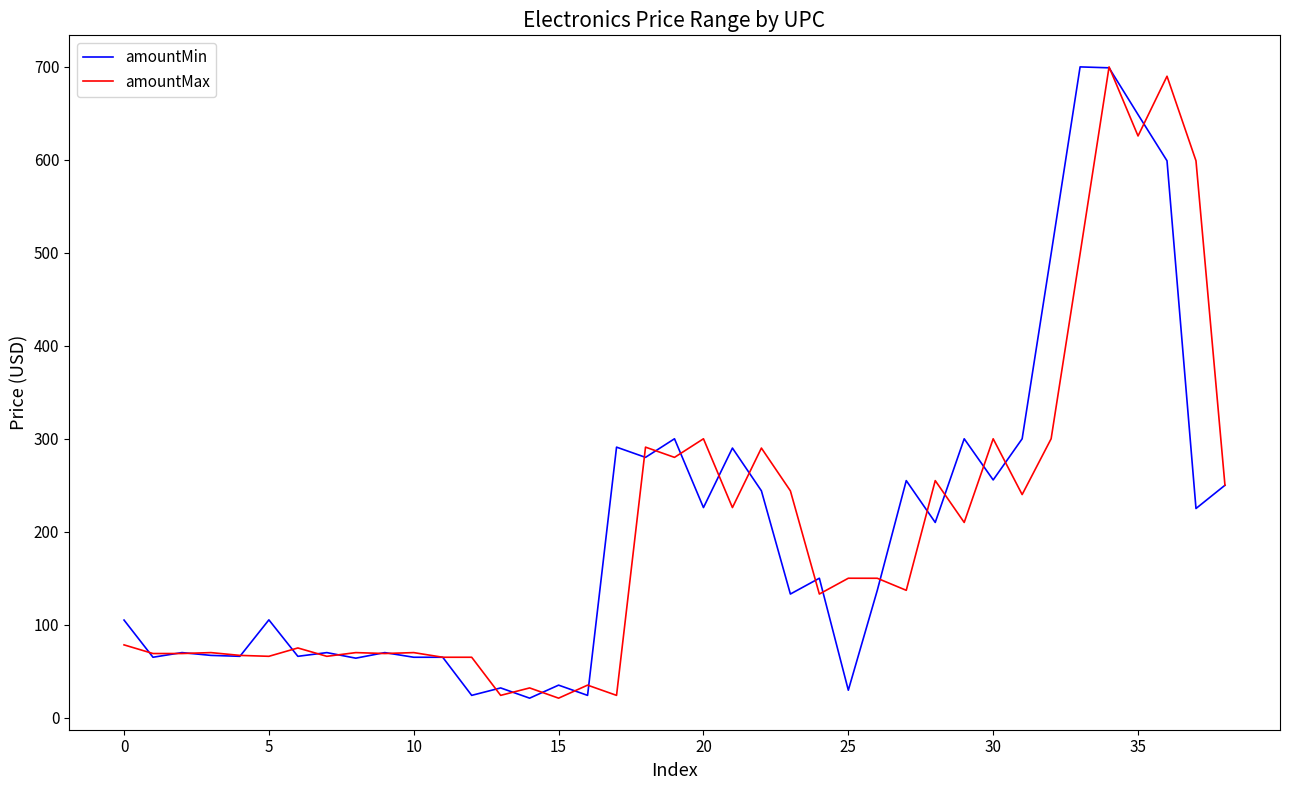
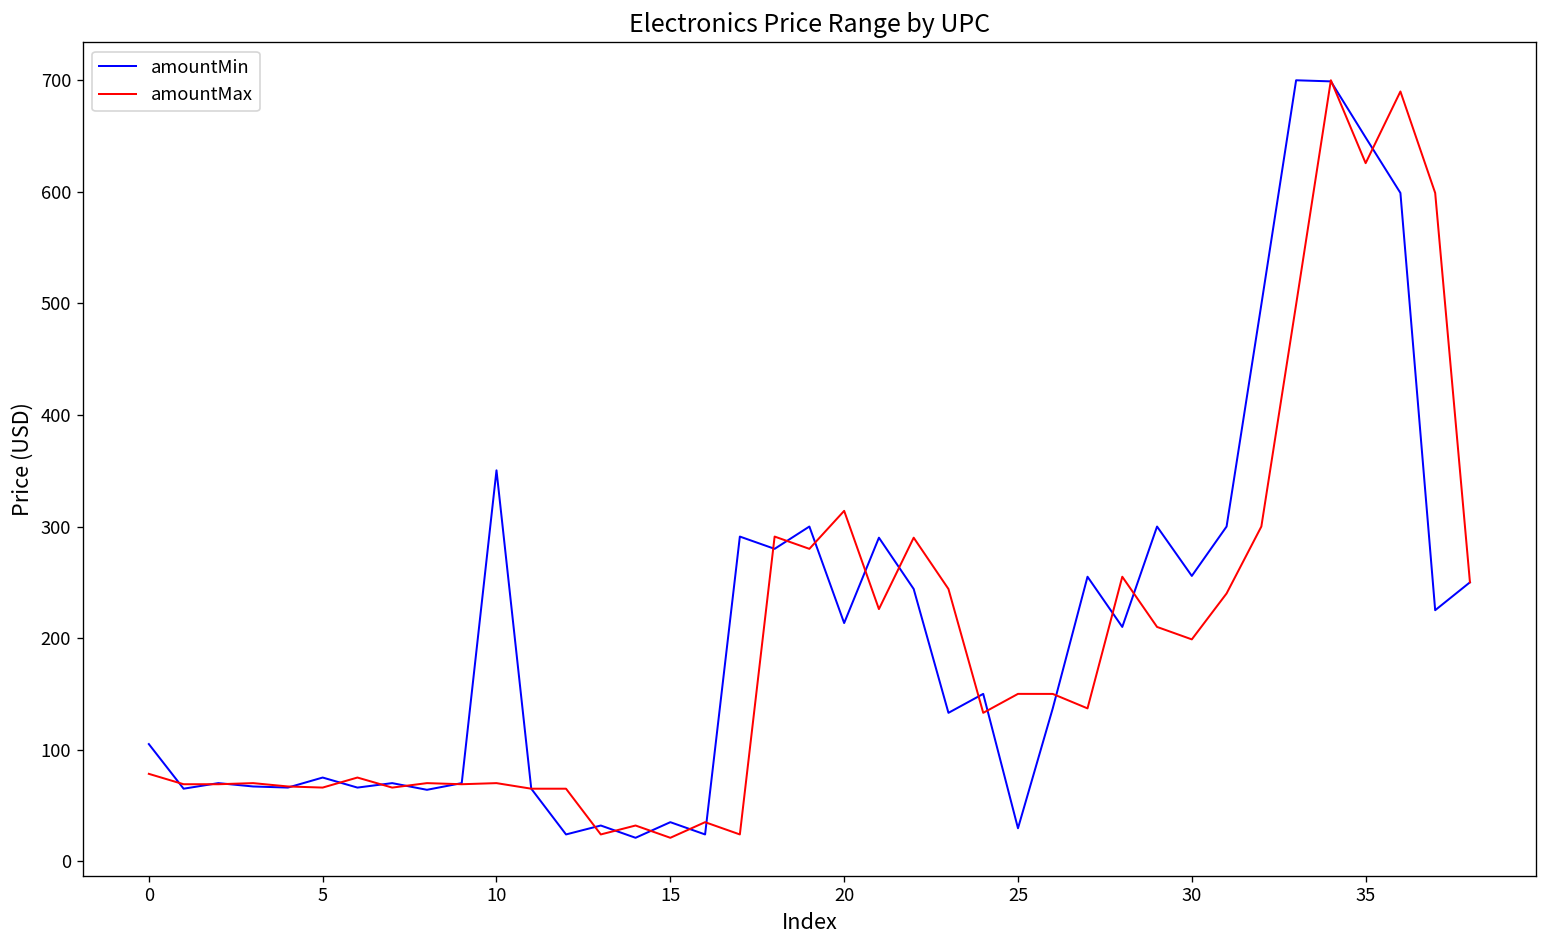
amountMin, 5: 110 -> 70
amountMin, 10: 60 -> 350
amountMin, 20: 230 -> 210
amountMax, 20: 300 -> 310
amountMax, 30: 300 -> 200
